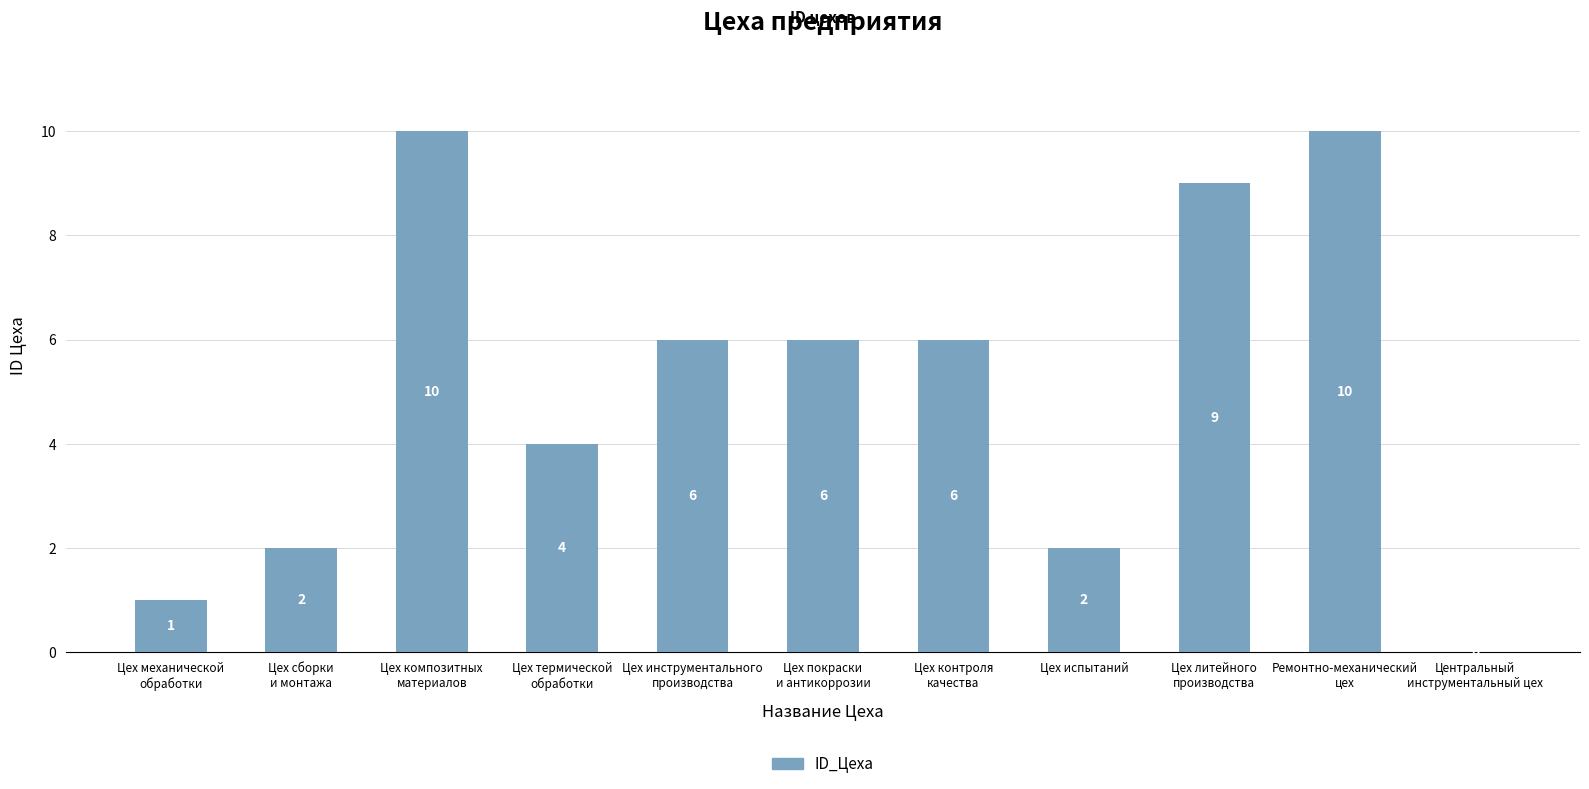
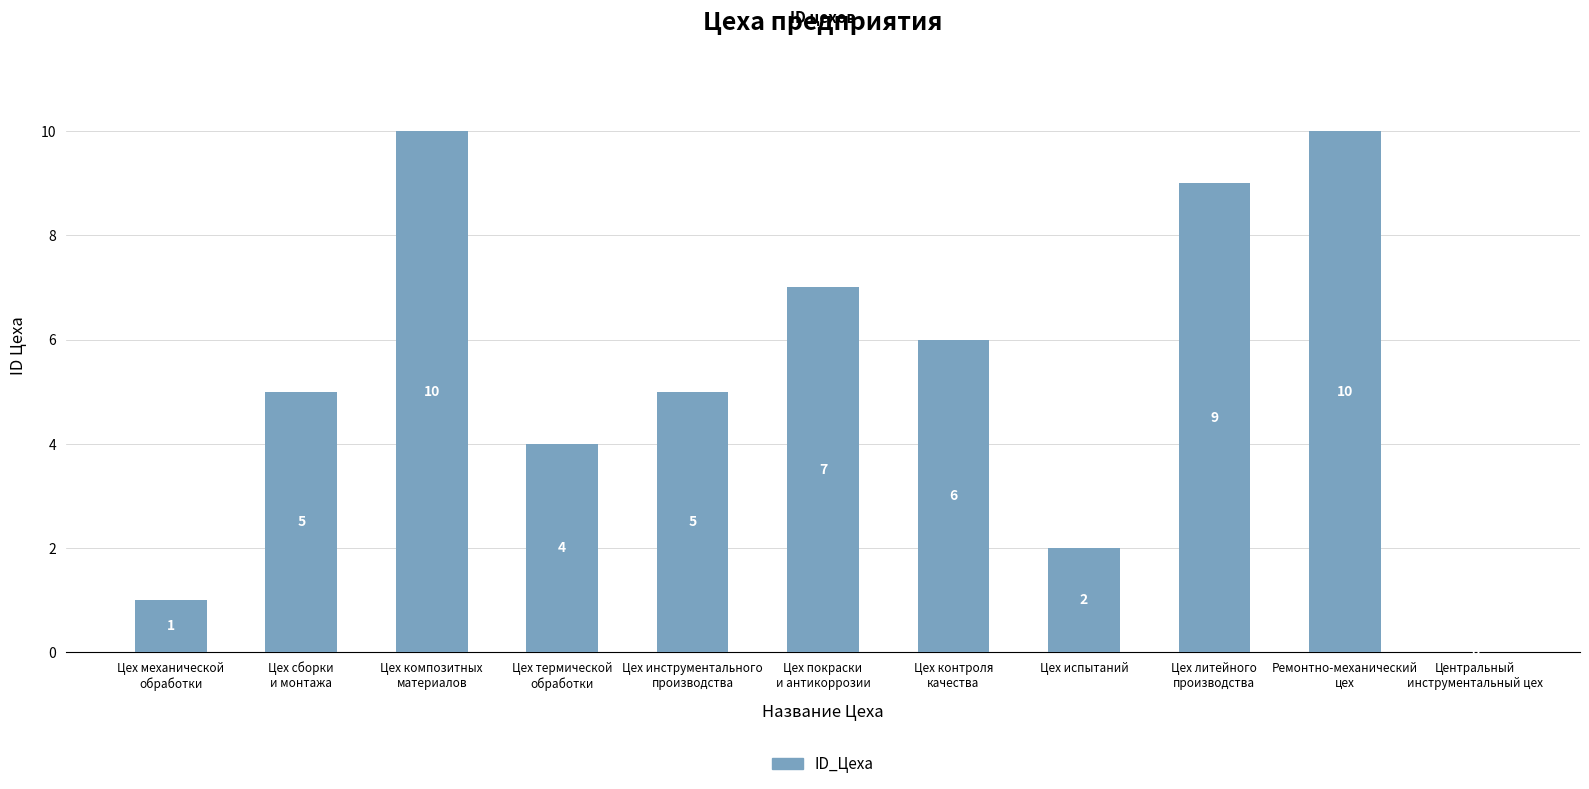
Цех сборки и монтажа: 2 -> 5
Цех инструментального производства: 6 -> 5
Цех покраски и антикоррозии: 6 -> 7
